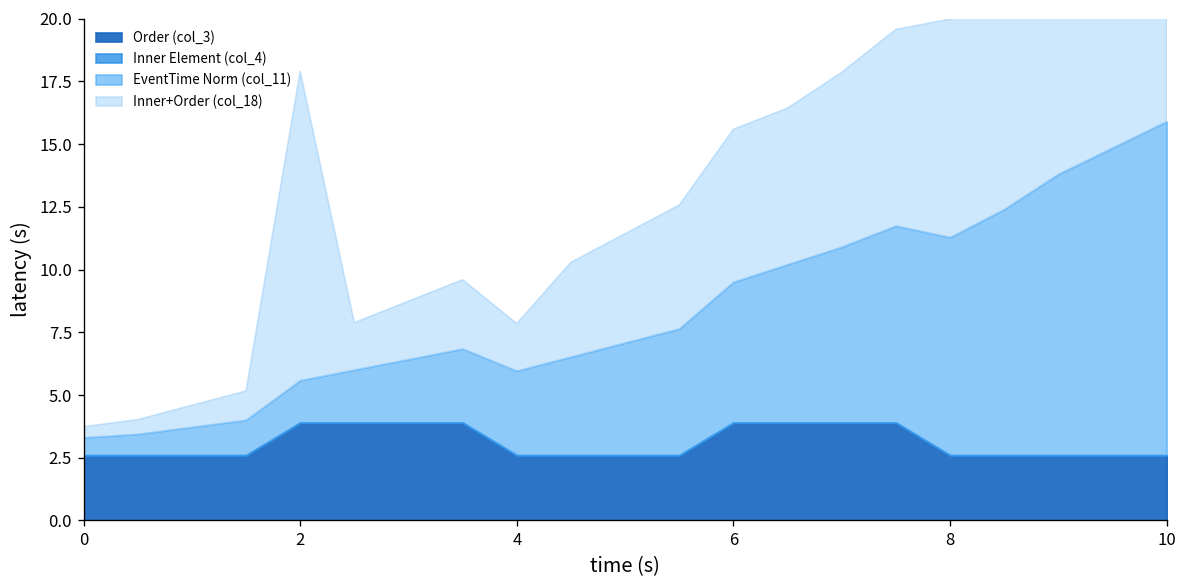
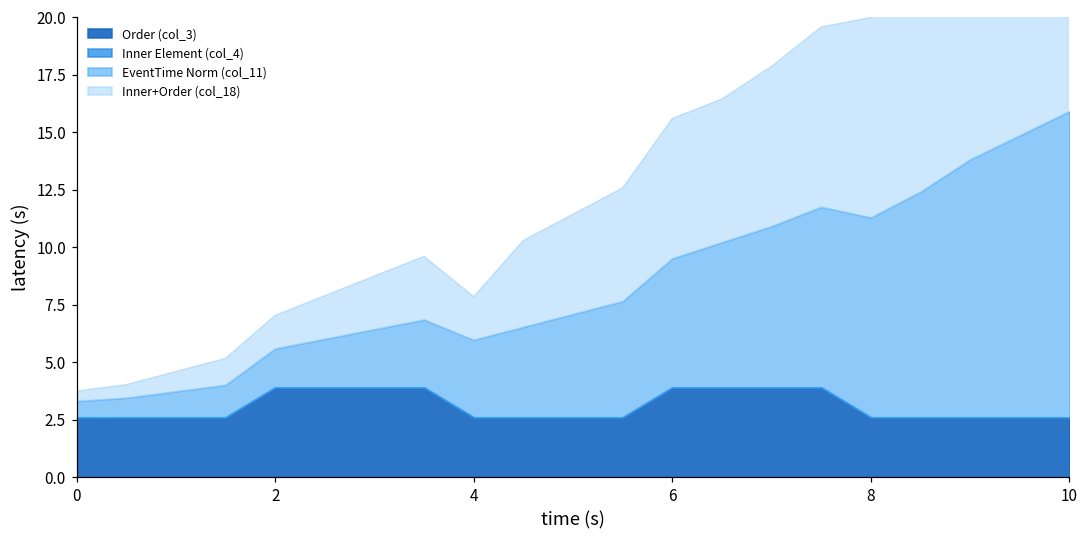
Inner+Order (col_18), 2: 12.3 -> 1.5
